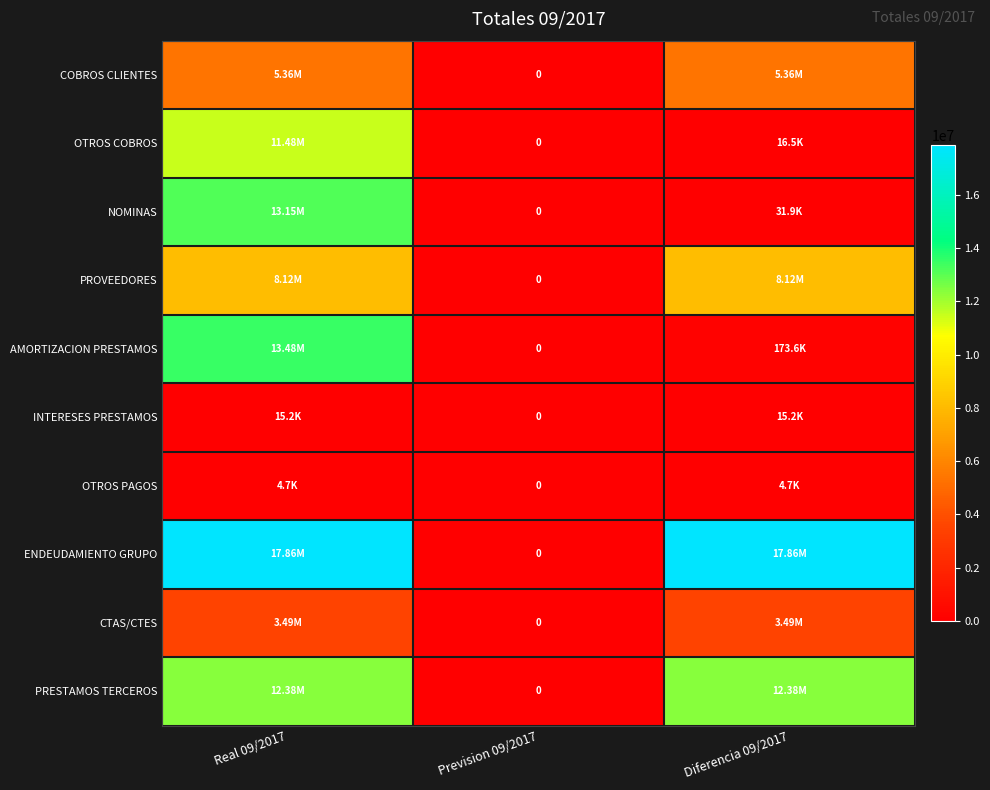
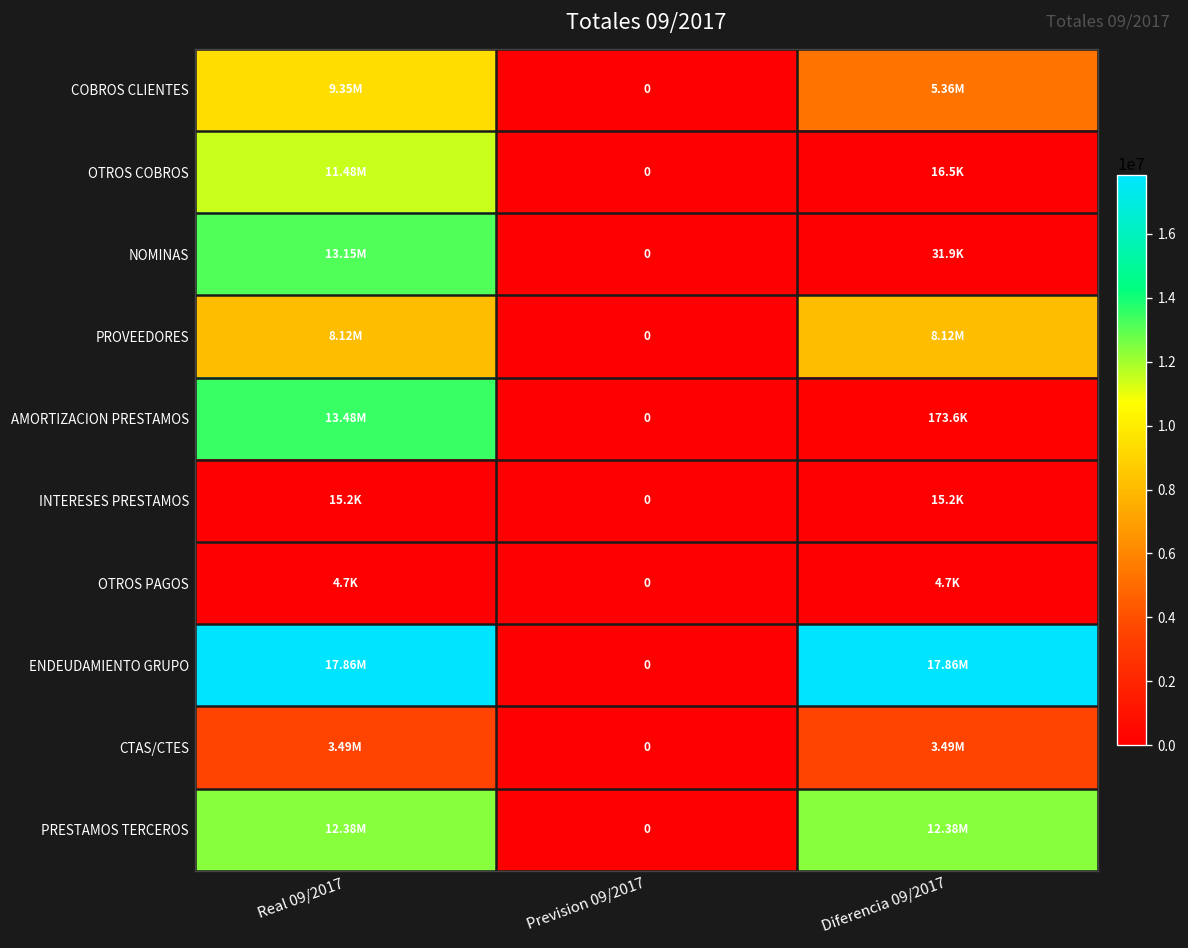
COBROS CLIENTES, Real 09/2017: 5.36M -> 9.35M
